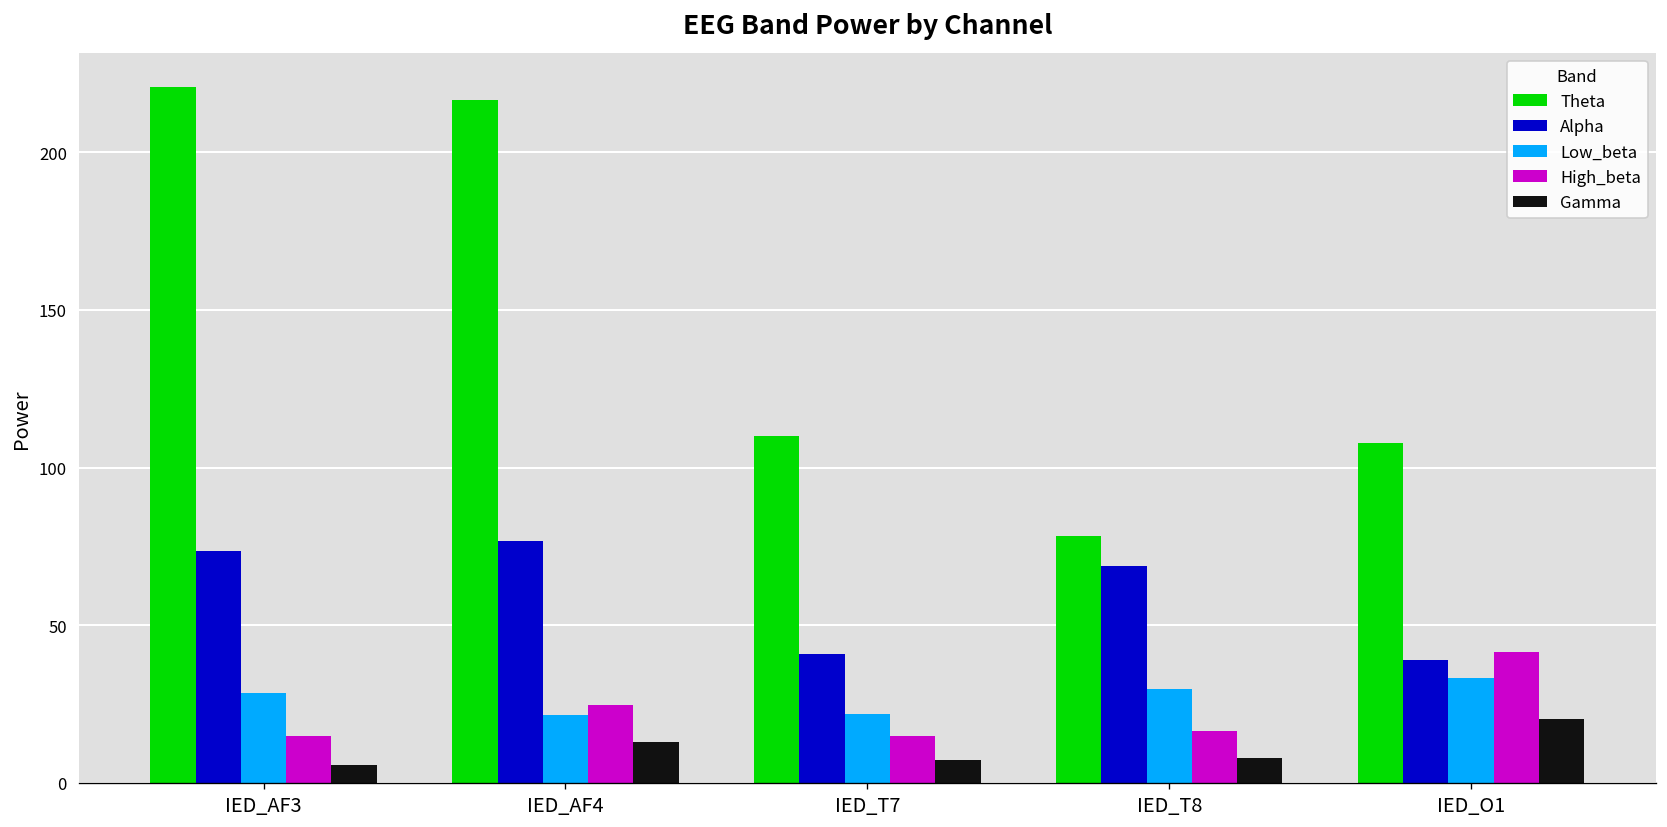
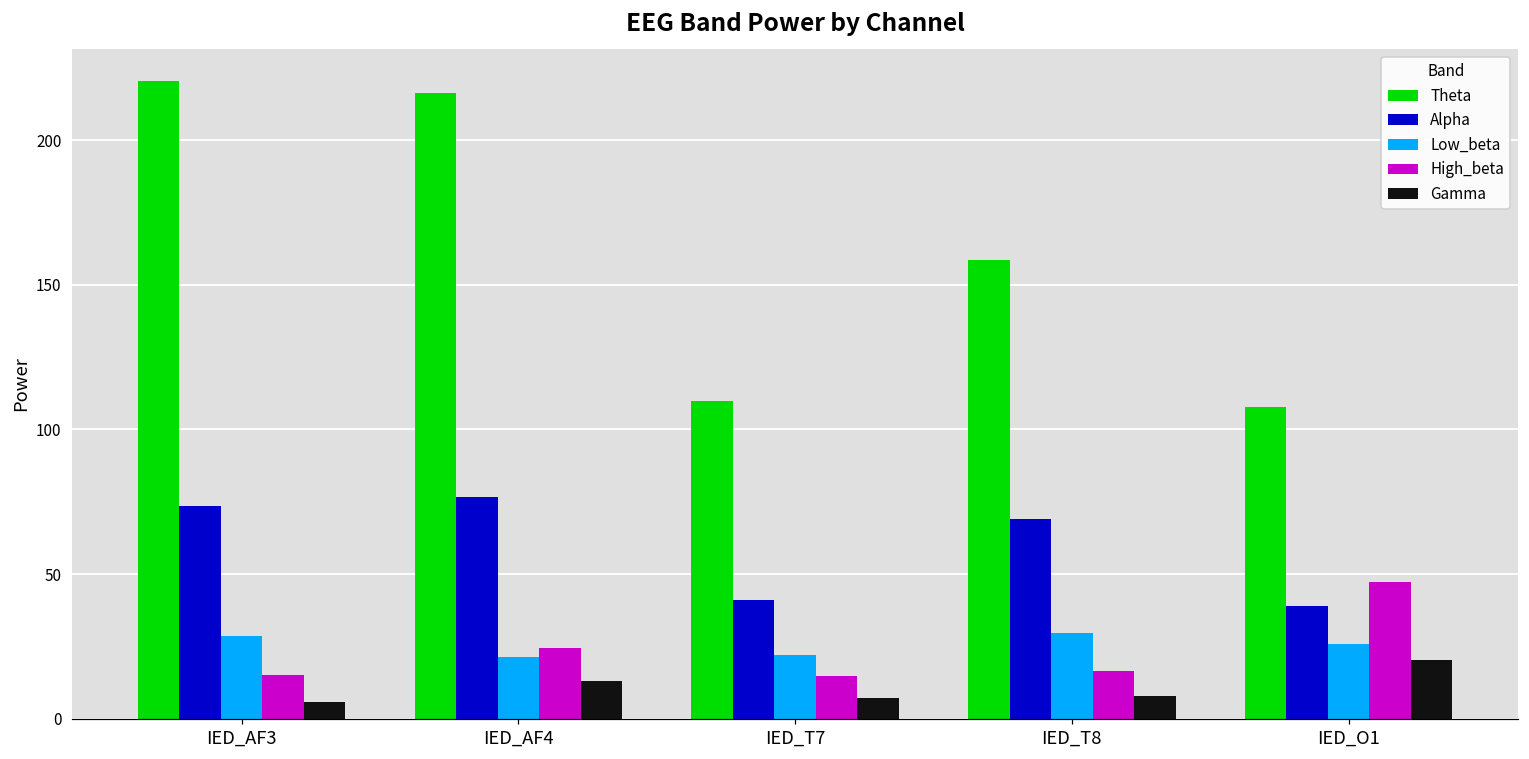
Theta, IED_T8: 78 -> 159
Low_beta, IED_O1: 33 -> 26
High_beta, IED_O1: 42 -> 47
